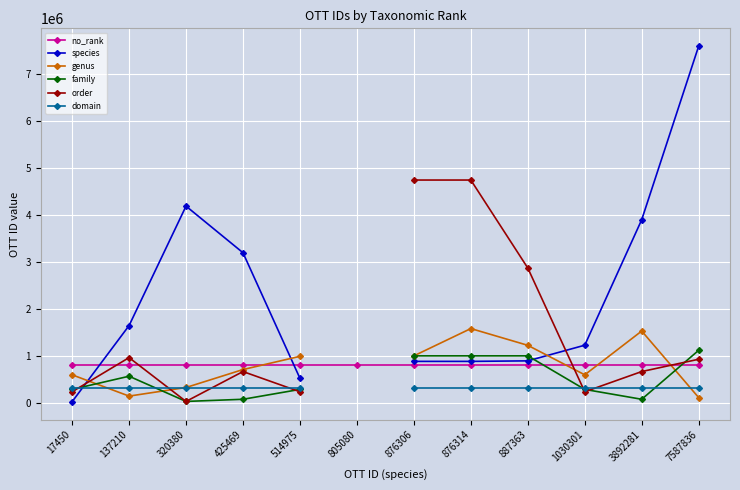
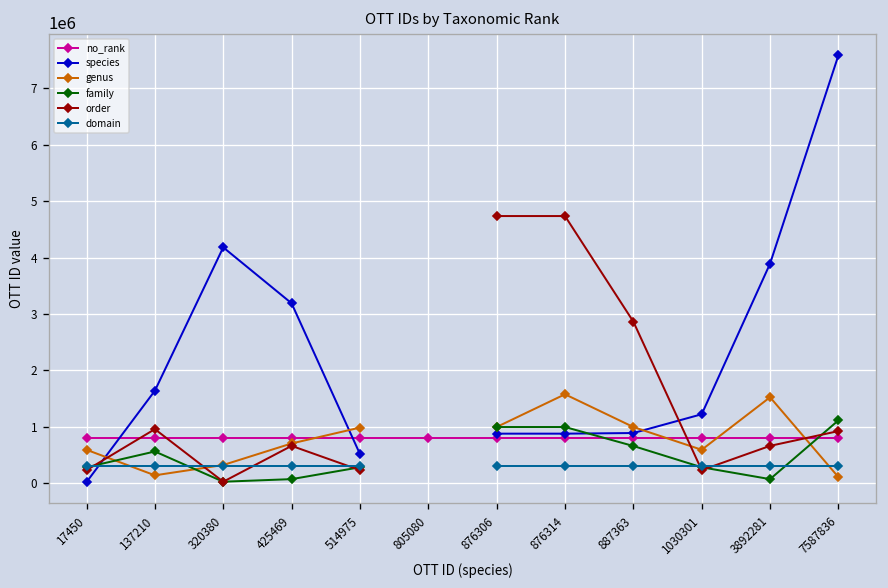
genus, 887363: 1200000 -> 1000000
family, 887363: 1000000 -> 700000
